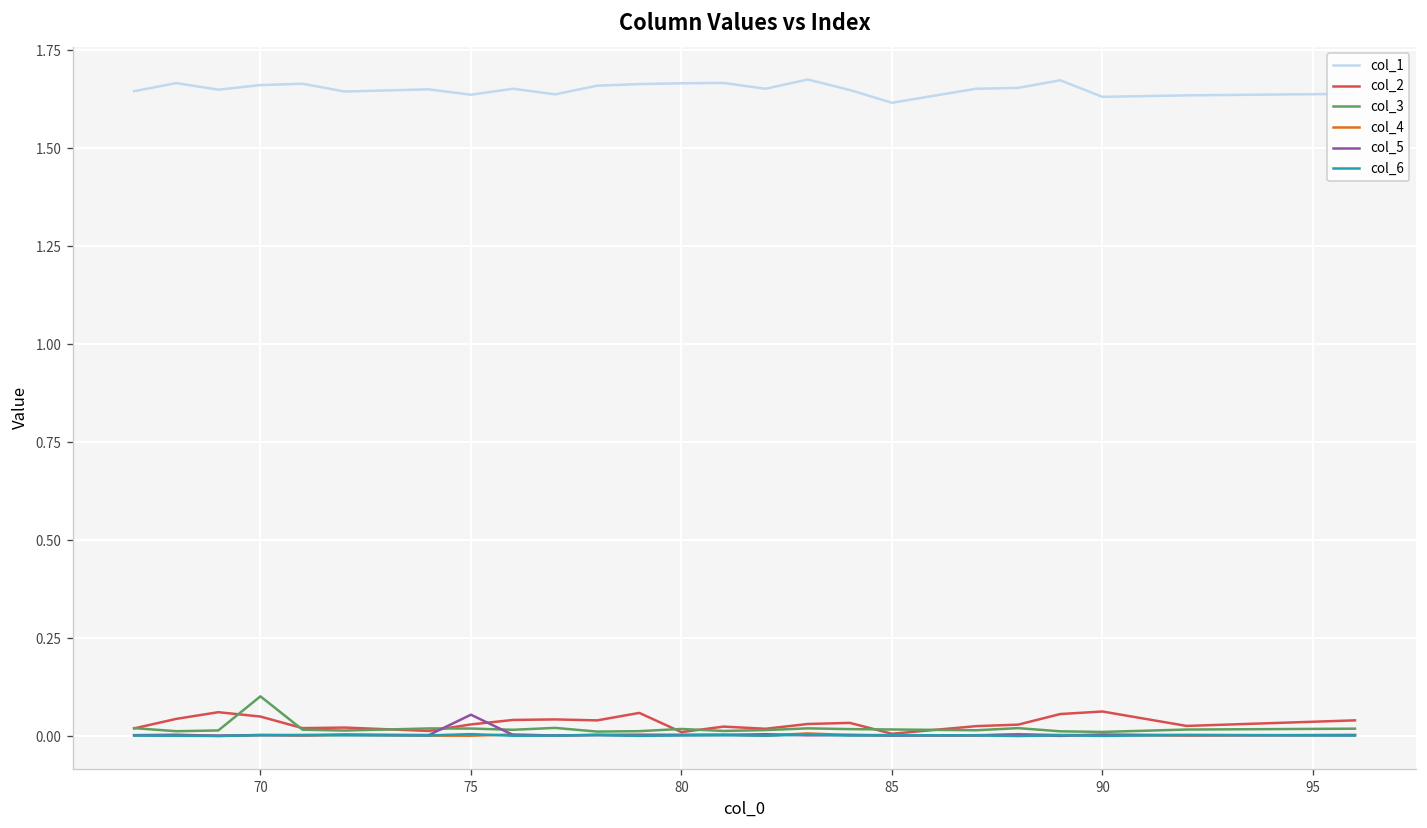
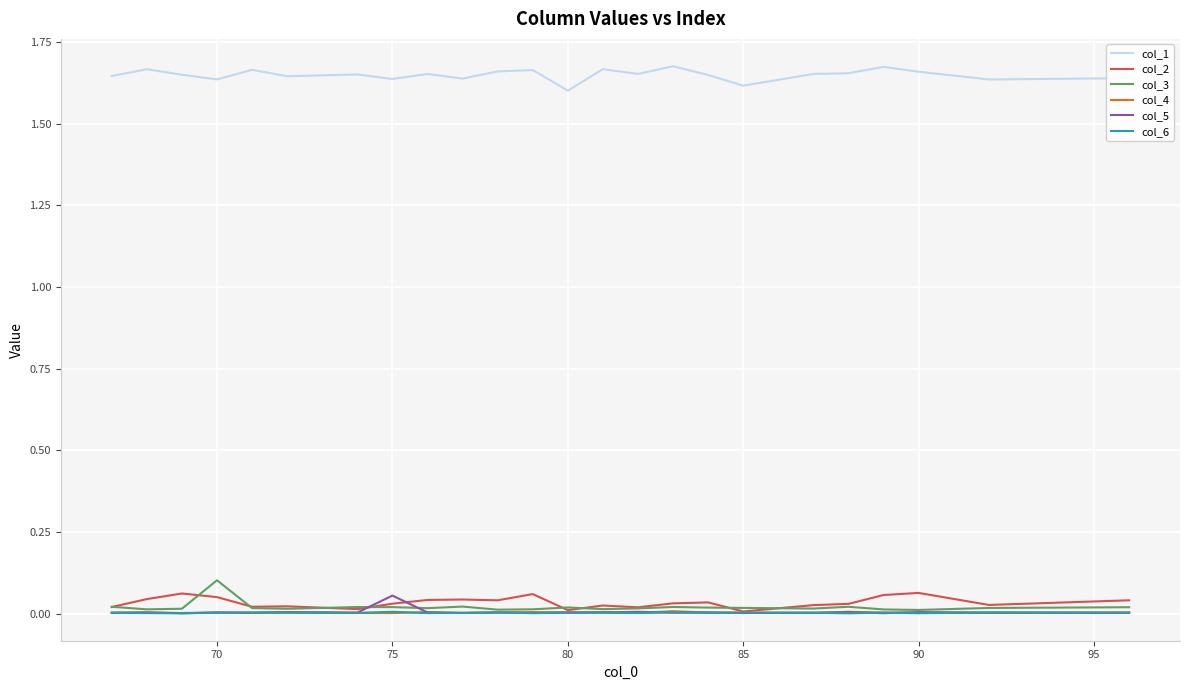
col_1, 70: 1.66 -> 1.64
col_1, 80: 1.67 -> 1.60
col_1, 90: 1.63 -> 1.66
